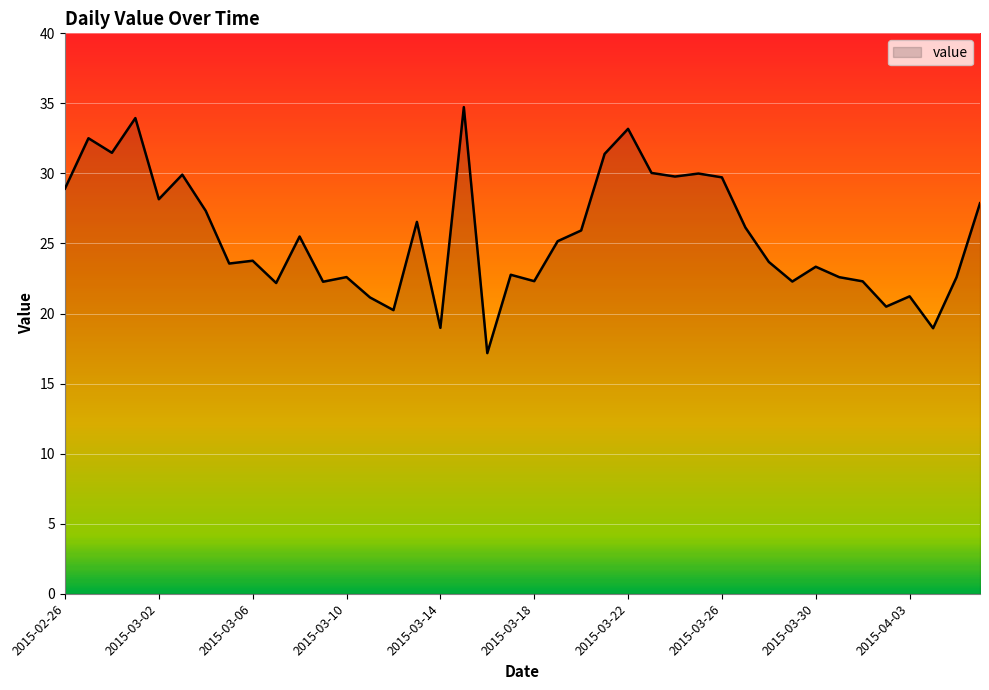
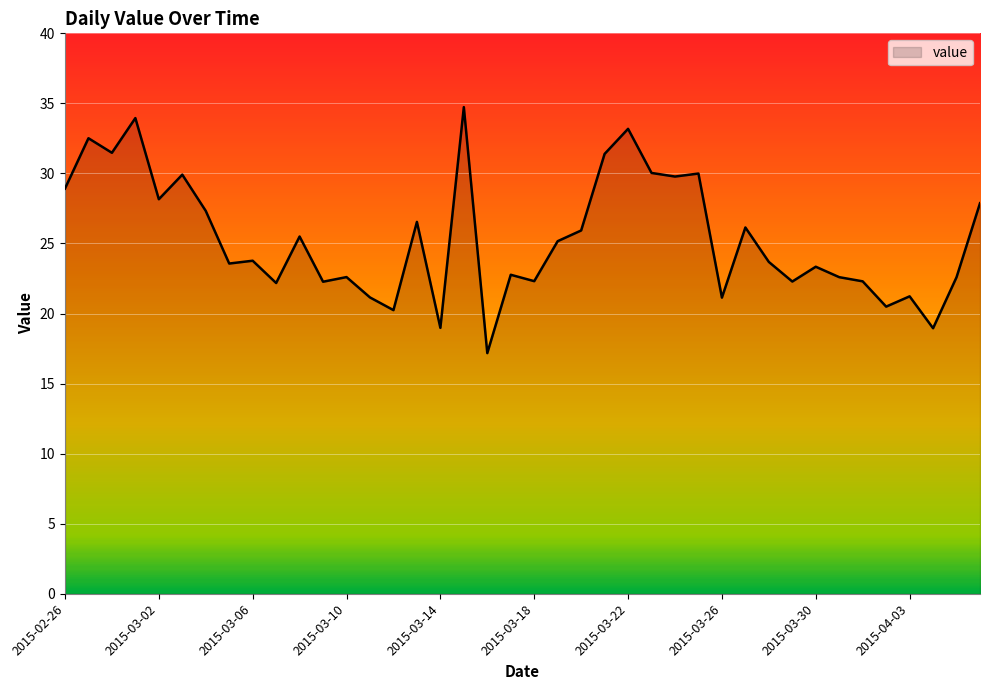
2015-03-26: 29.7 -> 21.1
